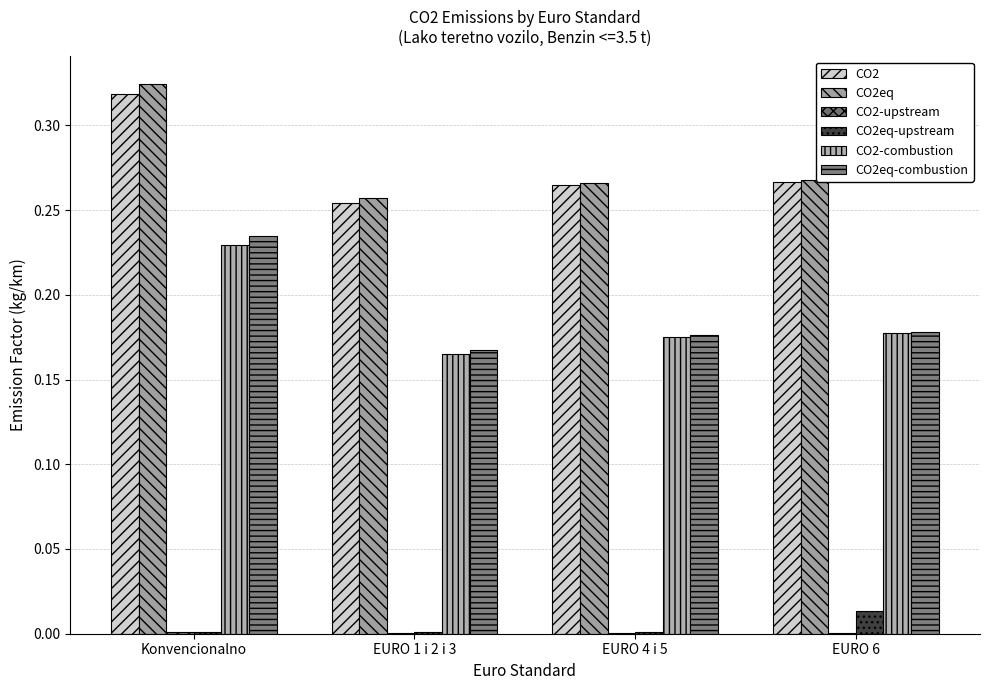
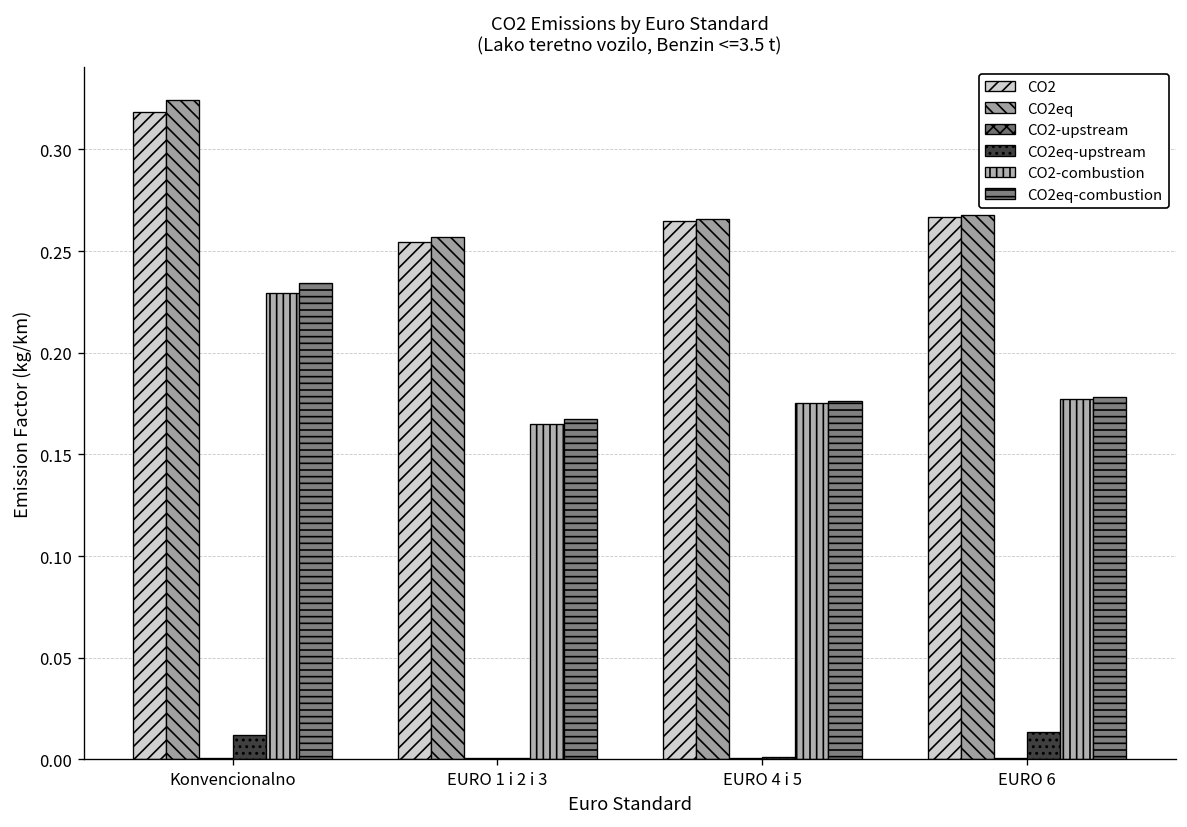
CO2eq-upstream, Konvencionalno: 0.001 -> 0.012
